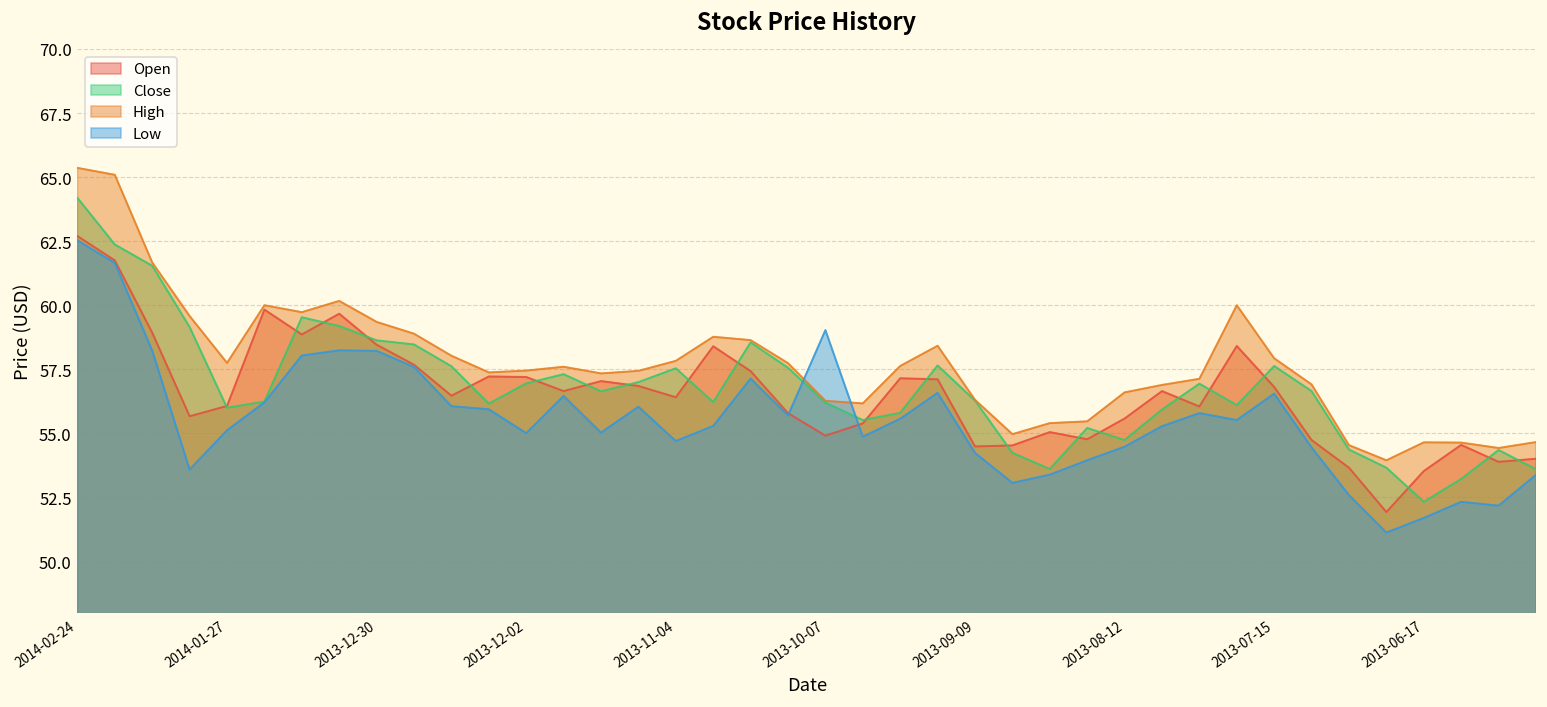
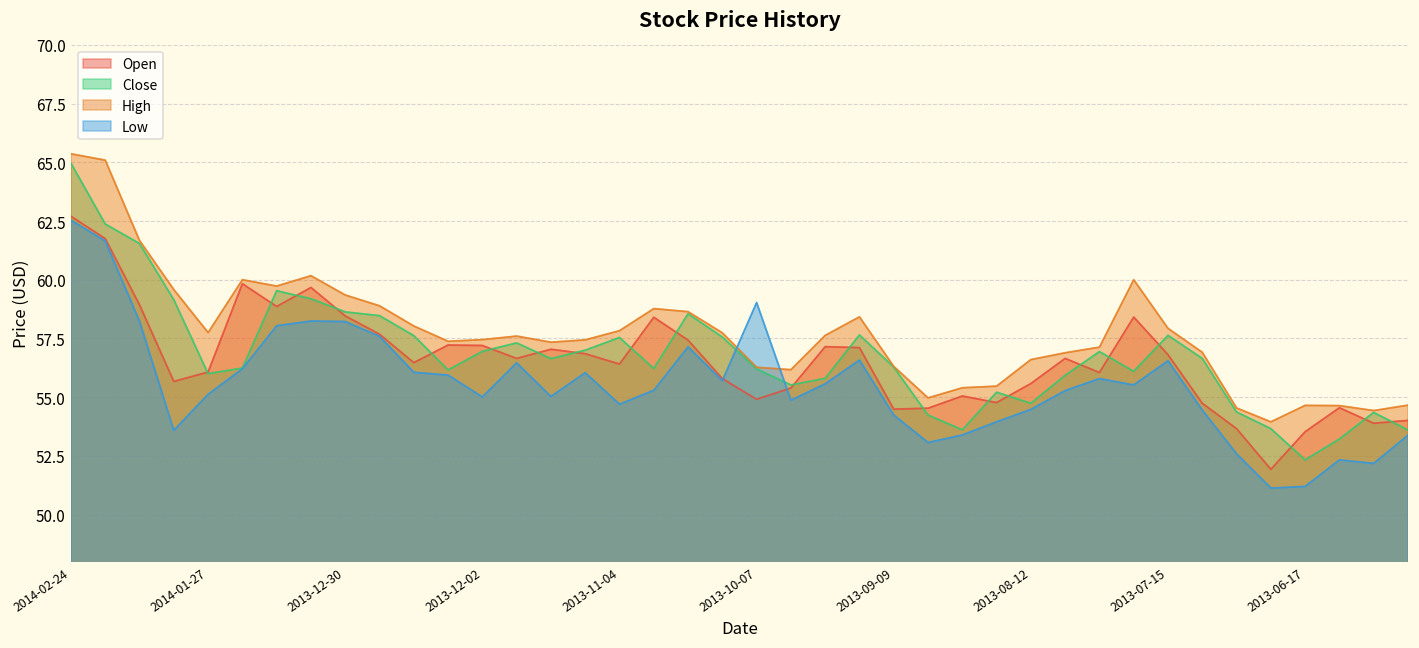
Close, 2014-02-24: 64.2 -> 65.0
Low, 2013-06-17: 51.7 -> 51.2
